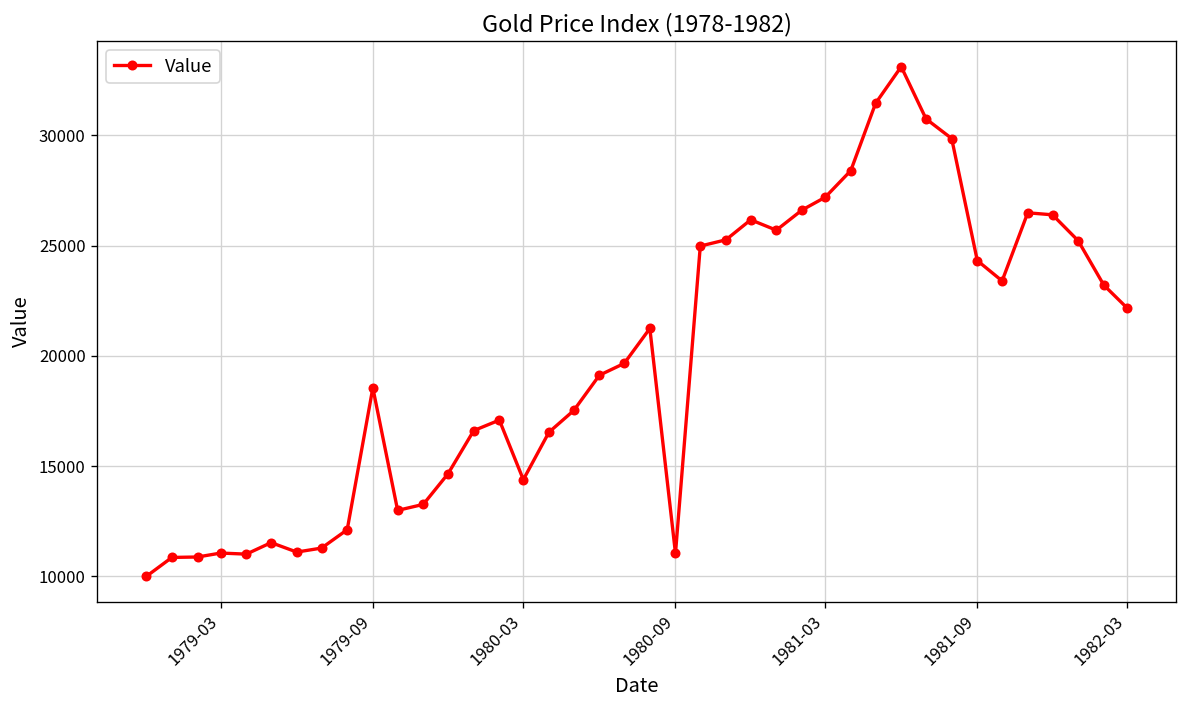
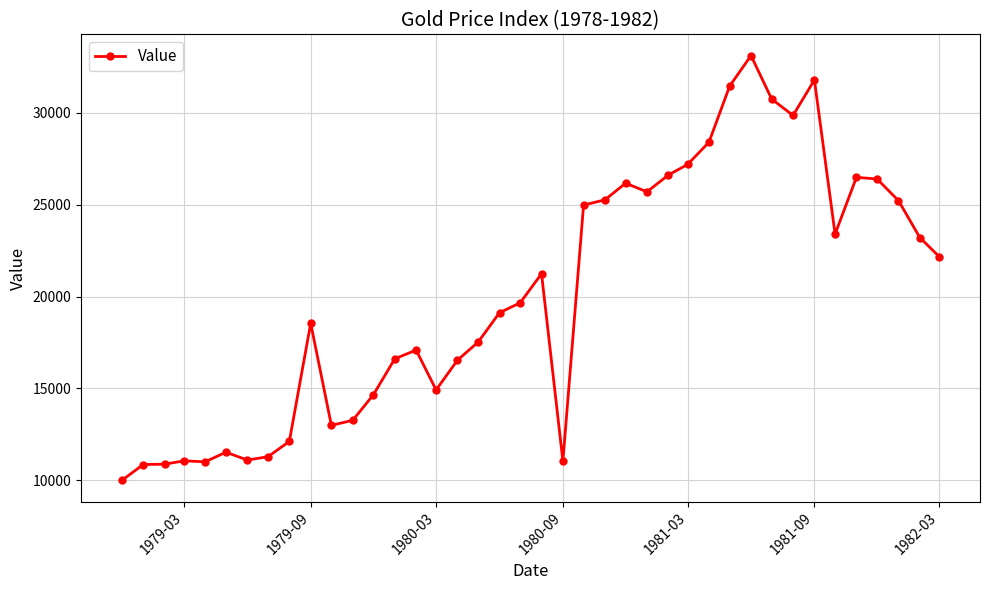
1980-03: 14400 -> 14900
1981-09: 24300 -> 31800
